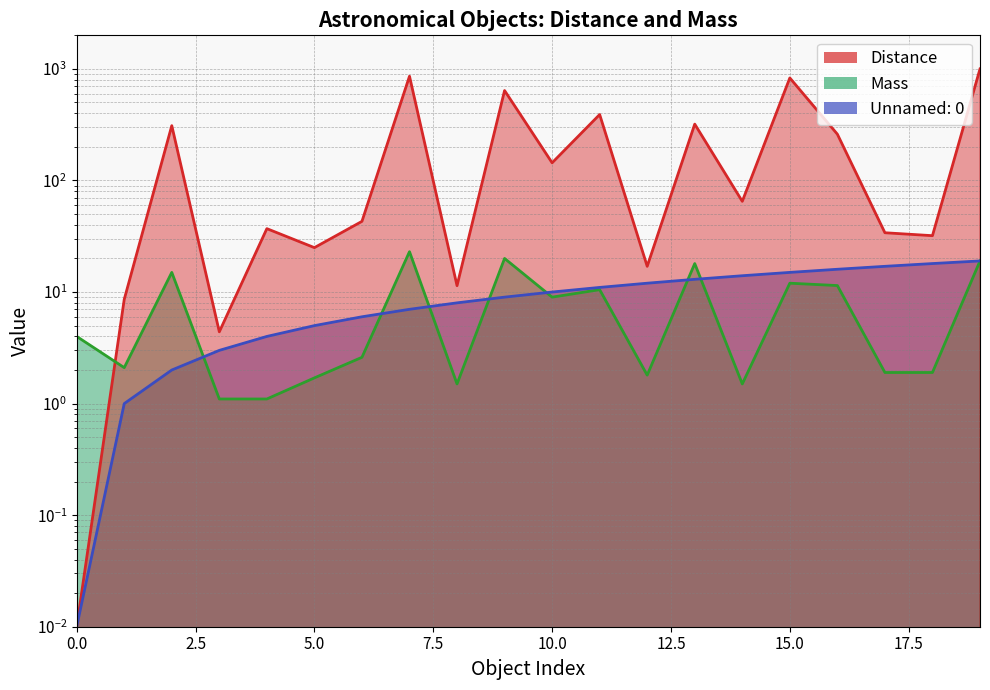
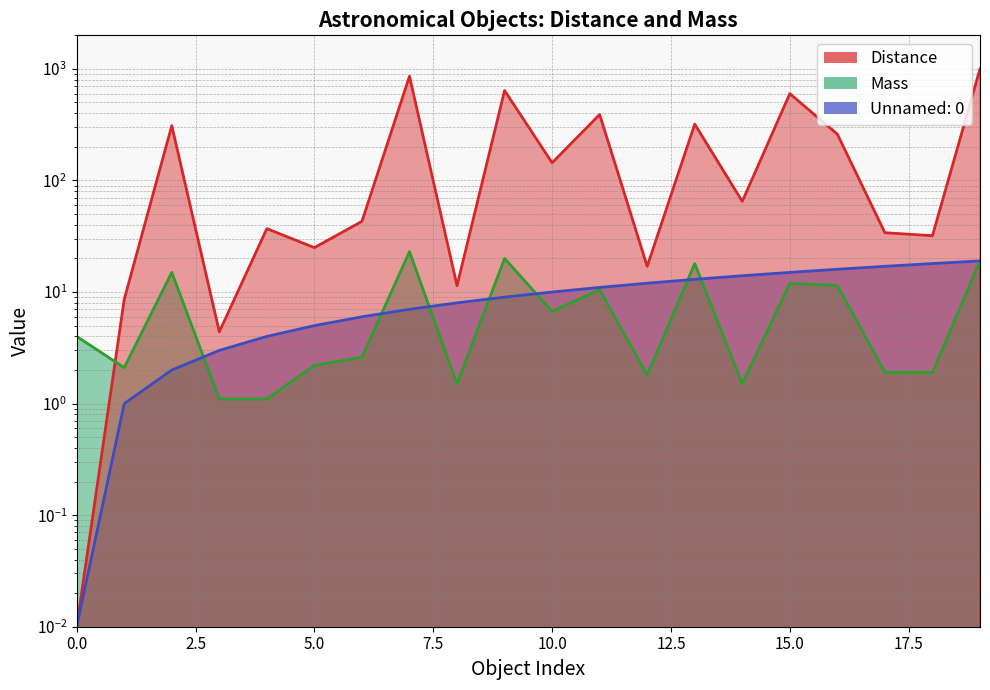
Mass, 5.0: 1.7 -> 2.2
Mass, 10.0: 9 -> 7
Distance, 15.0: 800 -> 600
